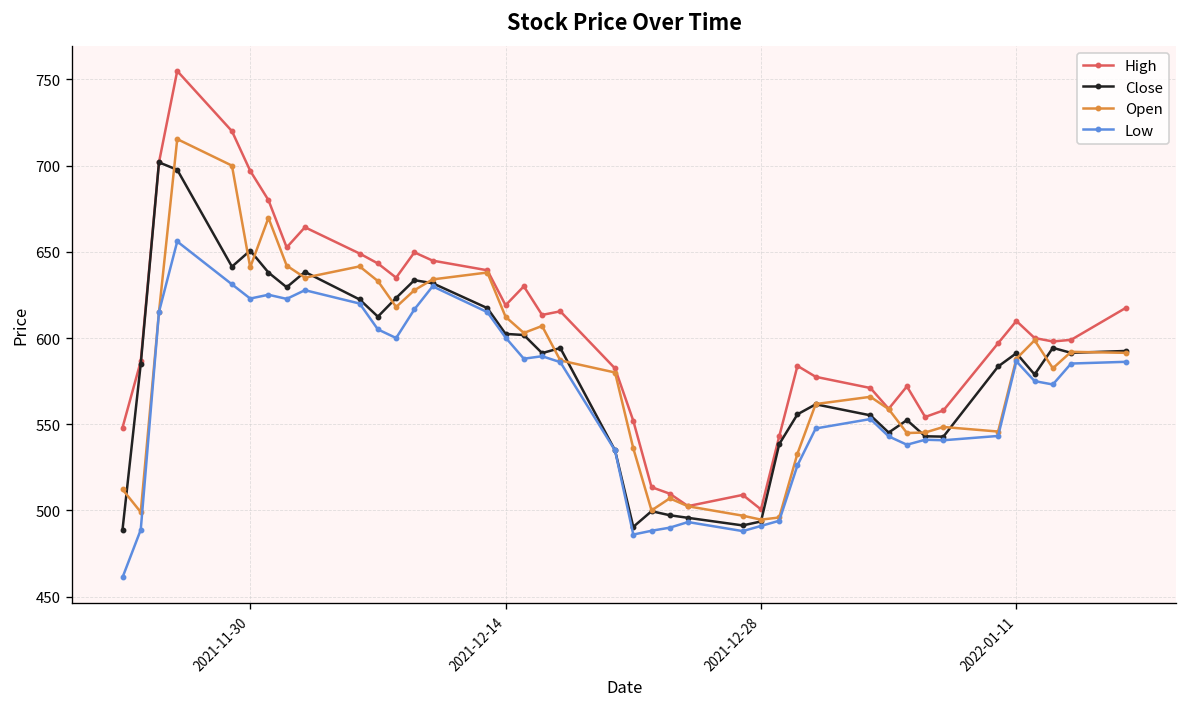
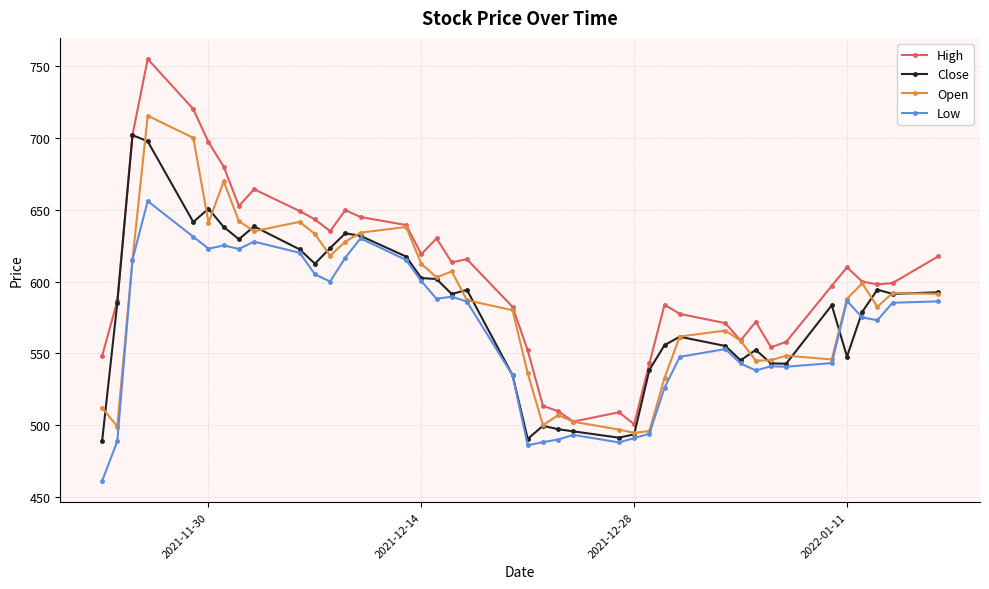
Close, 2022-01-11: 591 -> 548
